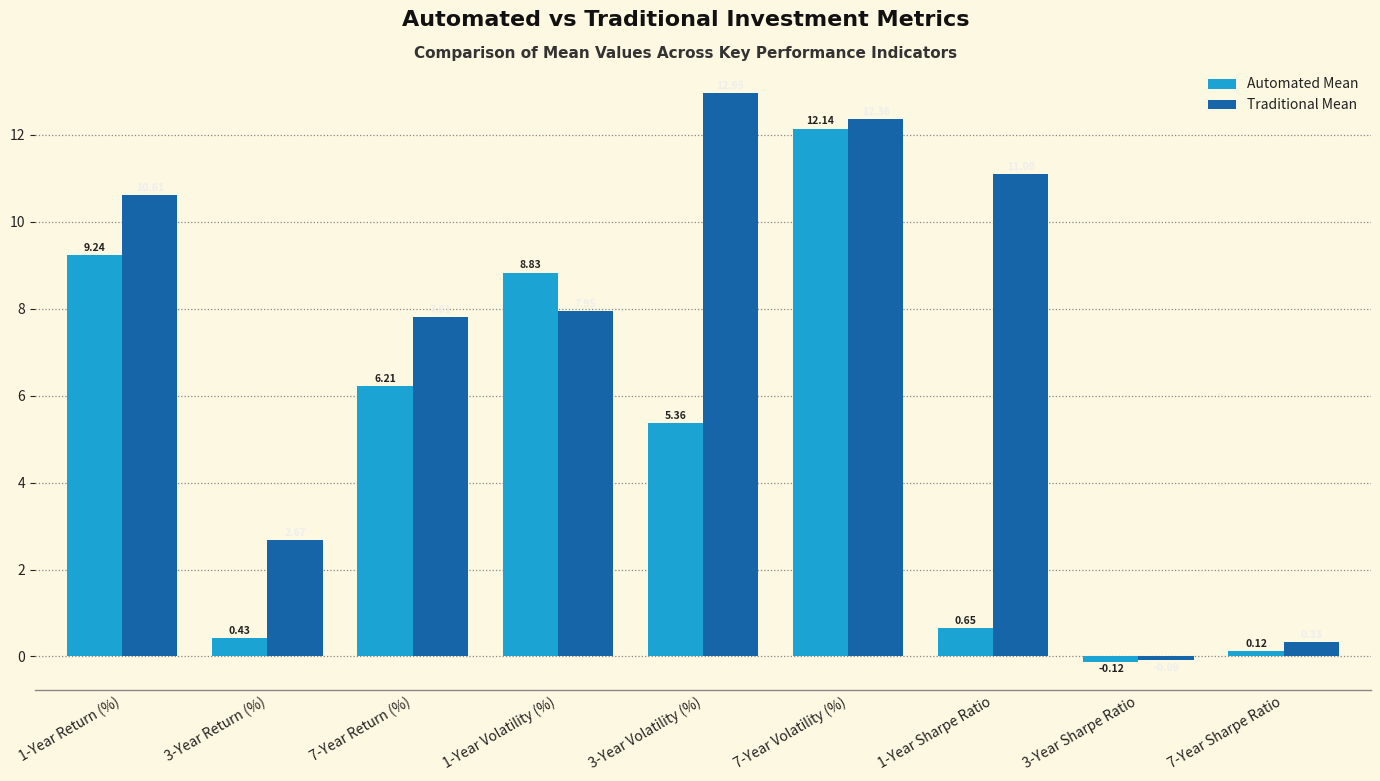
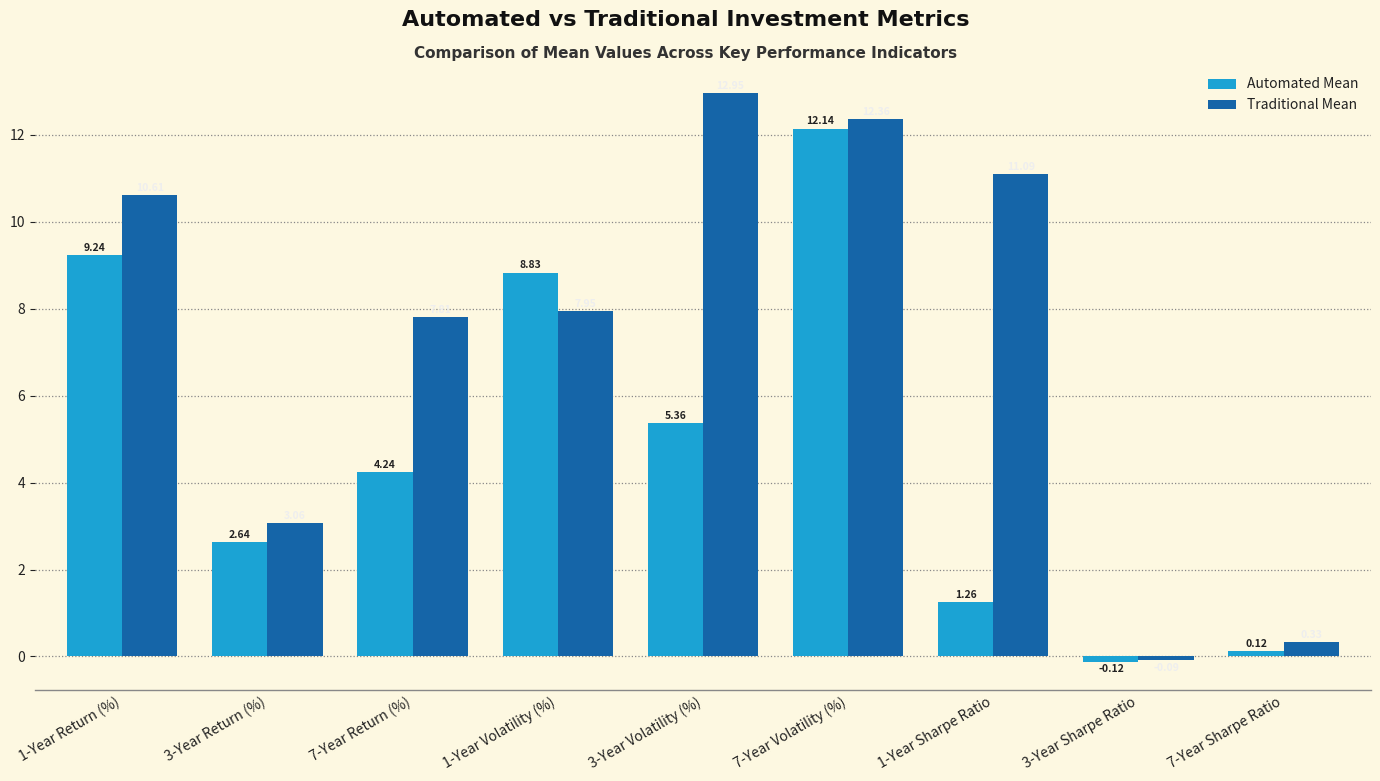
Automated Mean, 3-Year Return (%): 0.43 -> 2.64
Traditional Mean, 3-Year Return (%): 2.7 -> 3.1
Automated Mean, 7-Year Return (%): 6.21 -> 4.24
Automated Mean, 1-Year Sharpe Ratio: 0.65 -> 1.26
